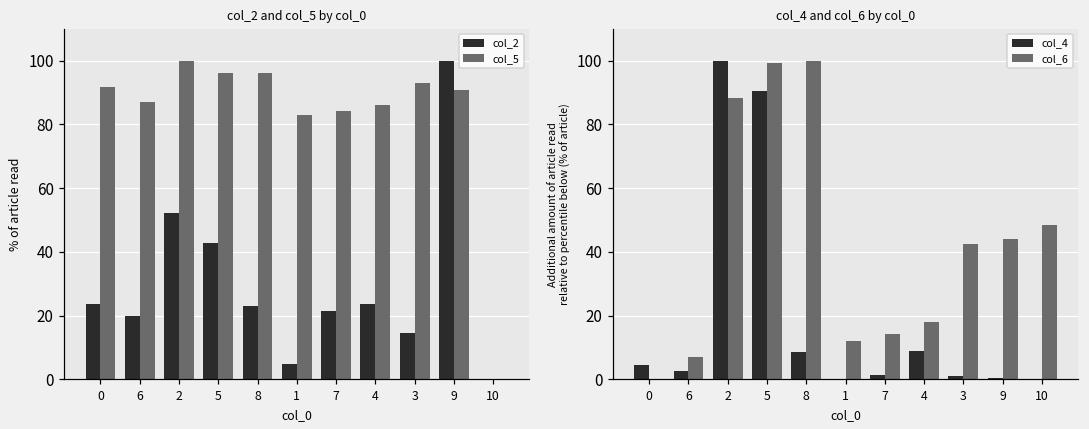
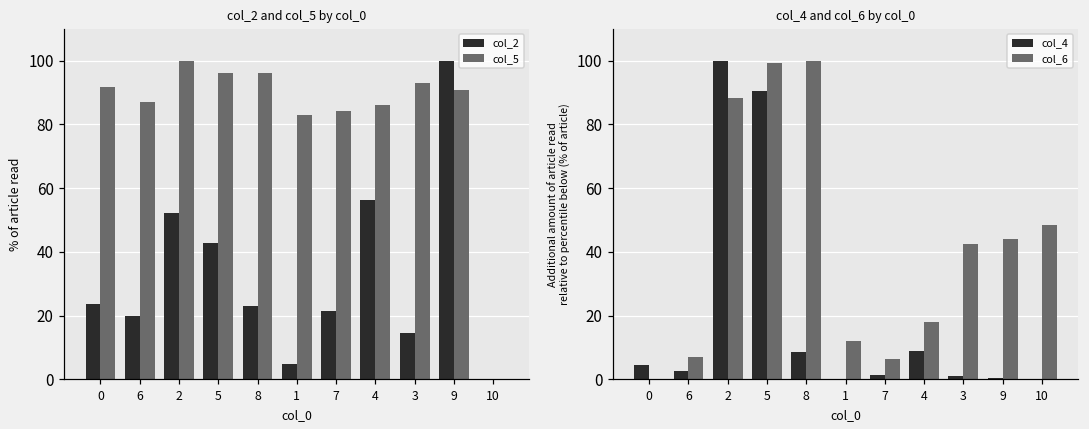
col_2 and col_5 by col_0, col_2, 4: 24 -> 56
col_4 and col_6 by col_0, col_6, 7: 14 -> 6
